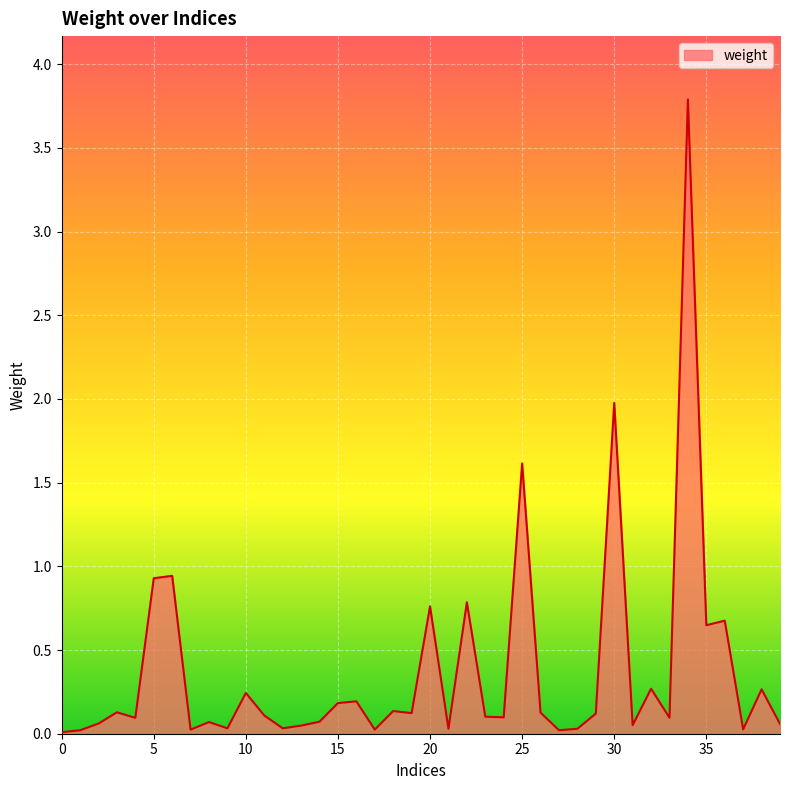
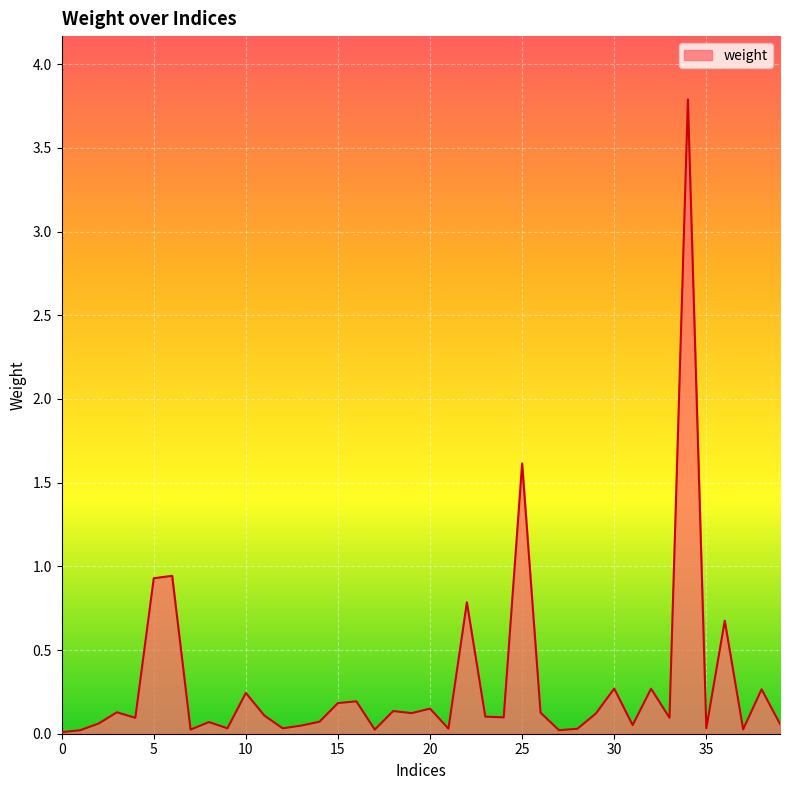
20: 0.76 -> 0.15
30: 1.98 -> 0.27
35: 0.65 -> 0.03
